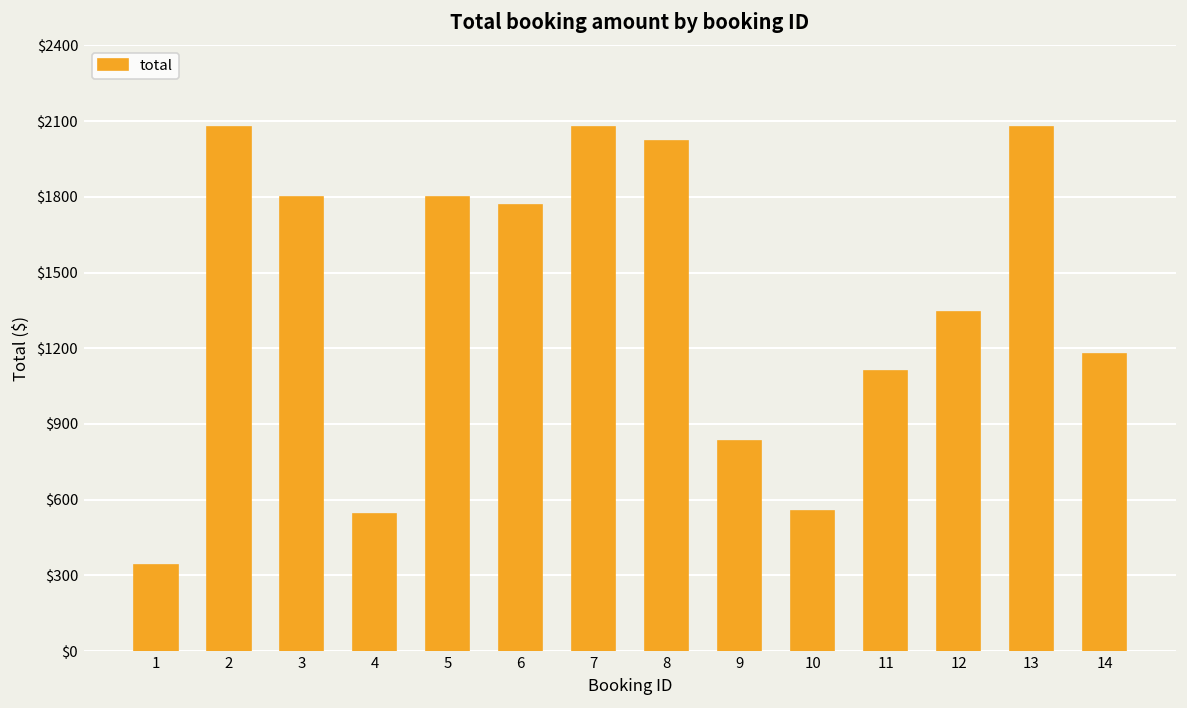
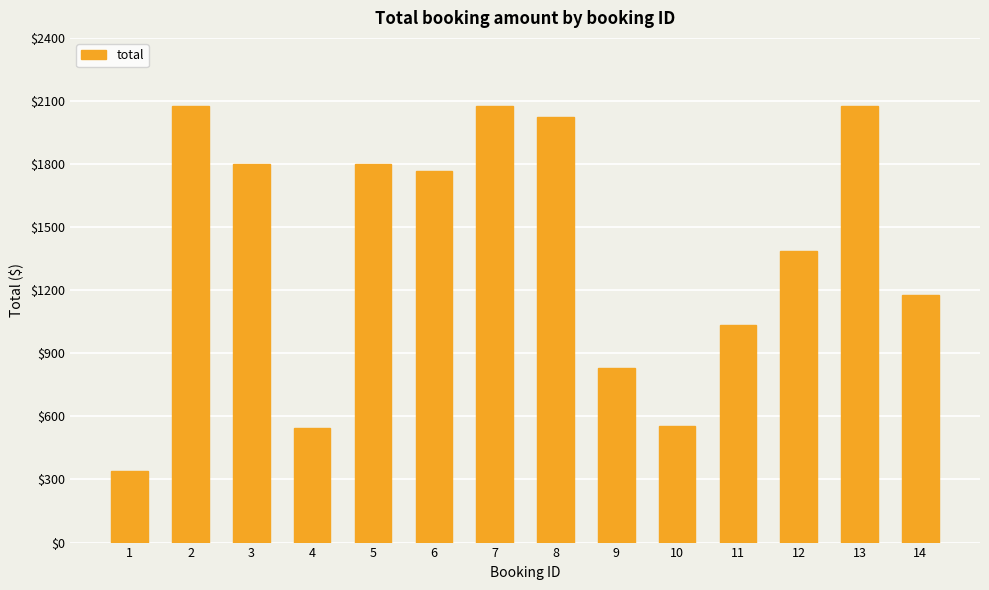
11: $1110 -> $1030
12: $1340 -> $1390
